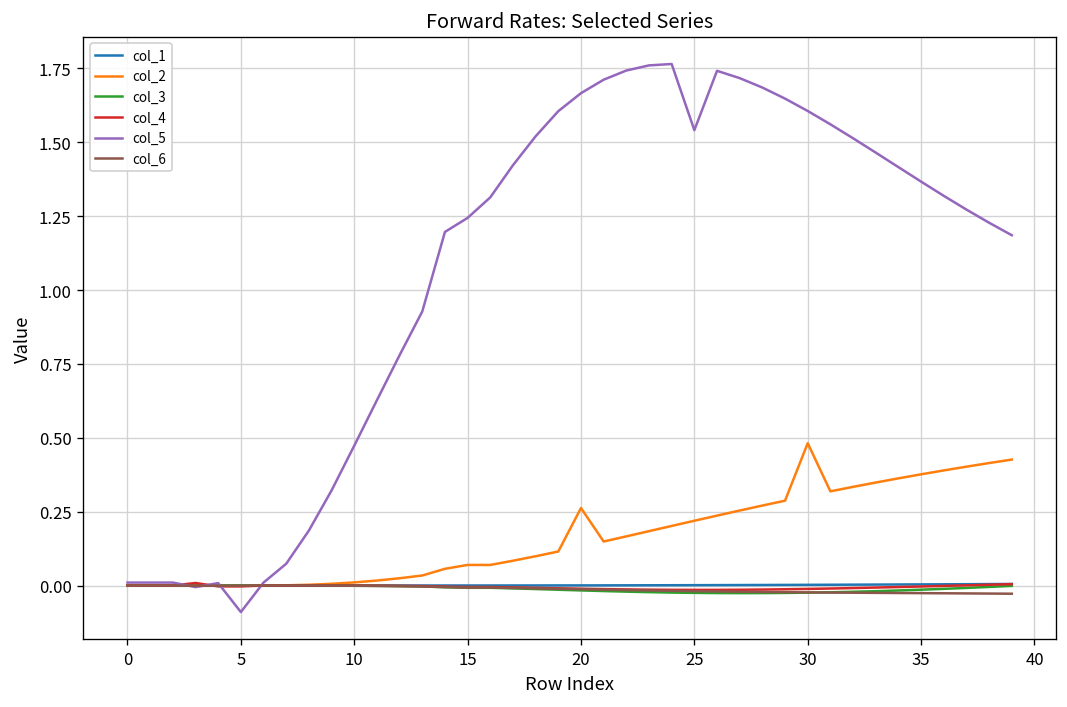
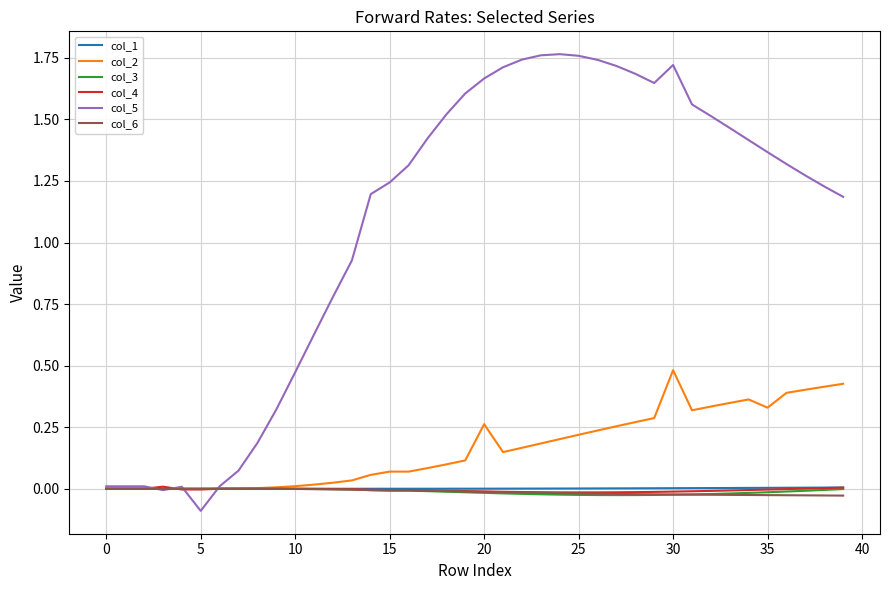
col_5, 25: 1.54 -> 1.76
col_5, 30: 1.61 -> 1.72
col_2, 35: 0.38 -> 0.33
